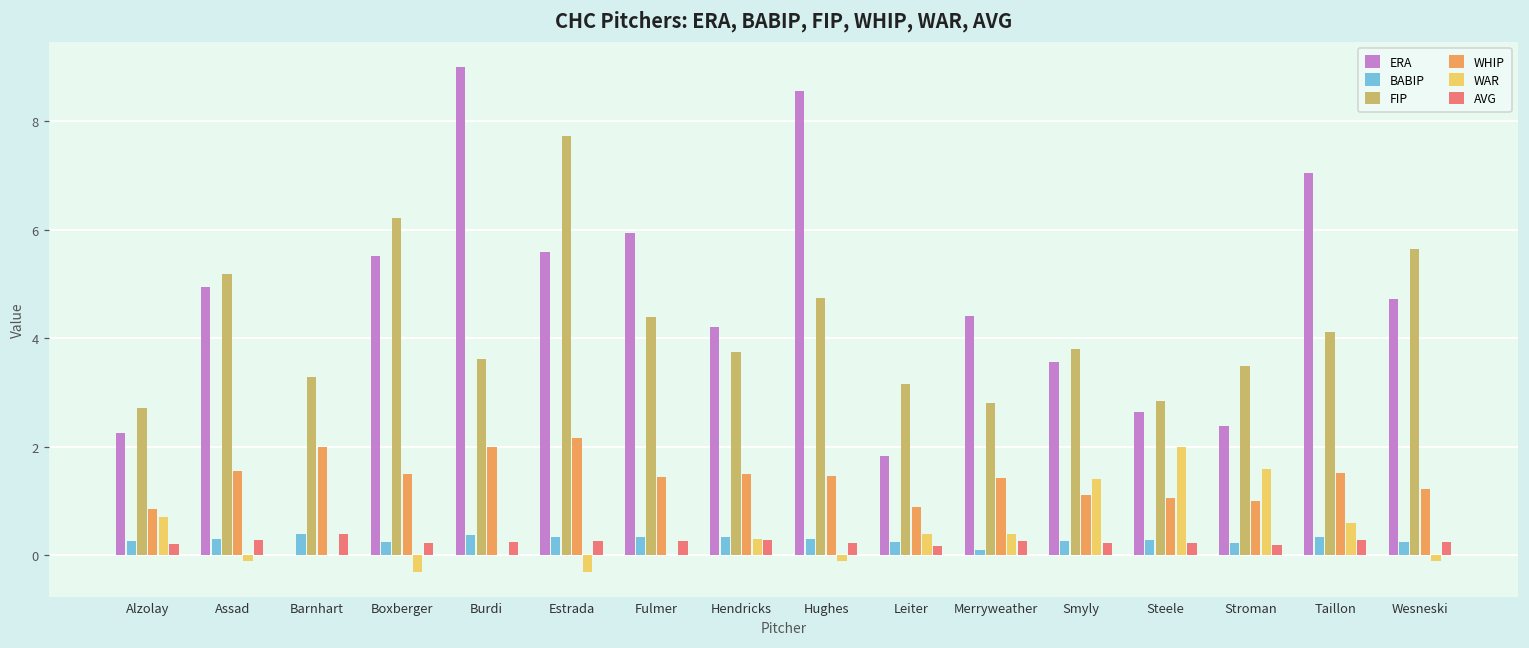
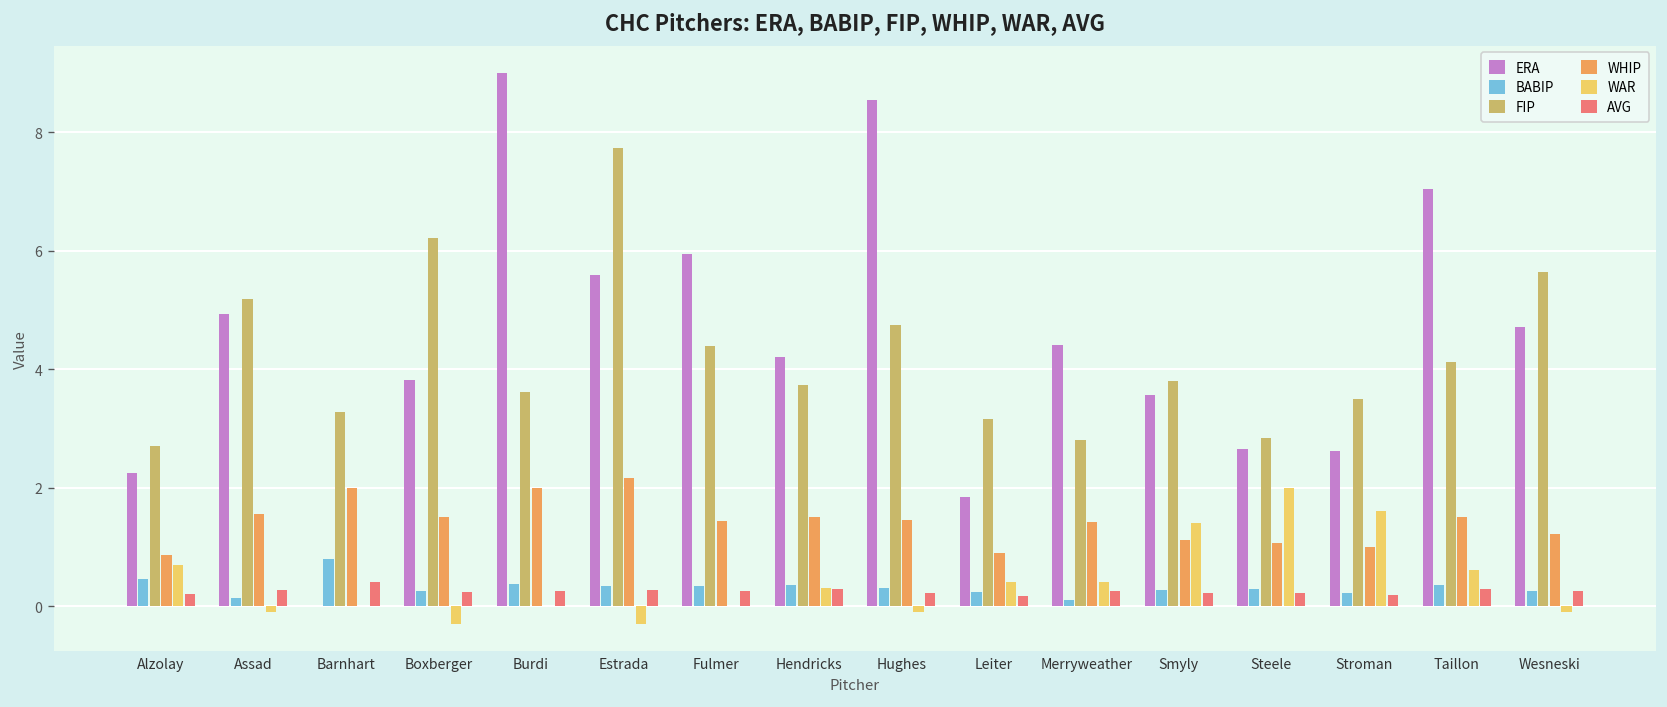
BABIP, Alzolay: 0.3 -> 0.4
BABIP, Assad: 0.3 -> 0.1
BABIP, Barnhart: 0.4 -> 0.8
ERA, Boxberger: 5.5 -> 3.8
ERA, Stroman: 2.4 -> 2.6
